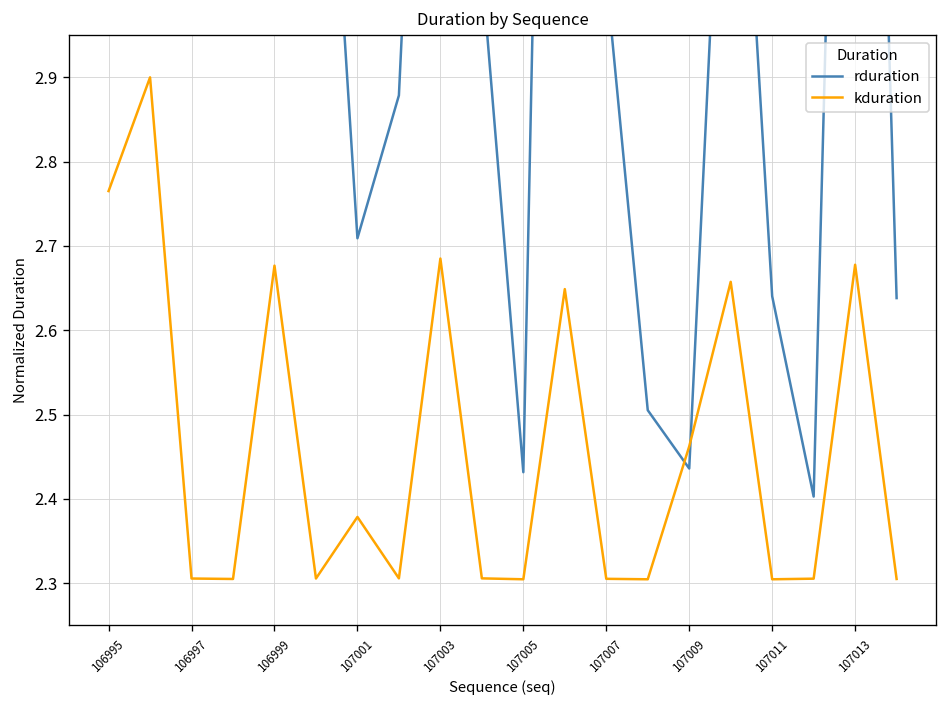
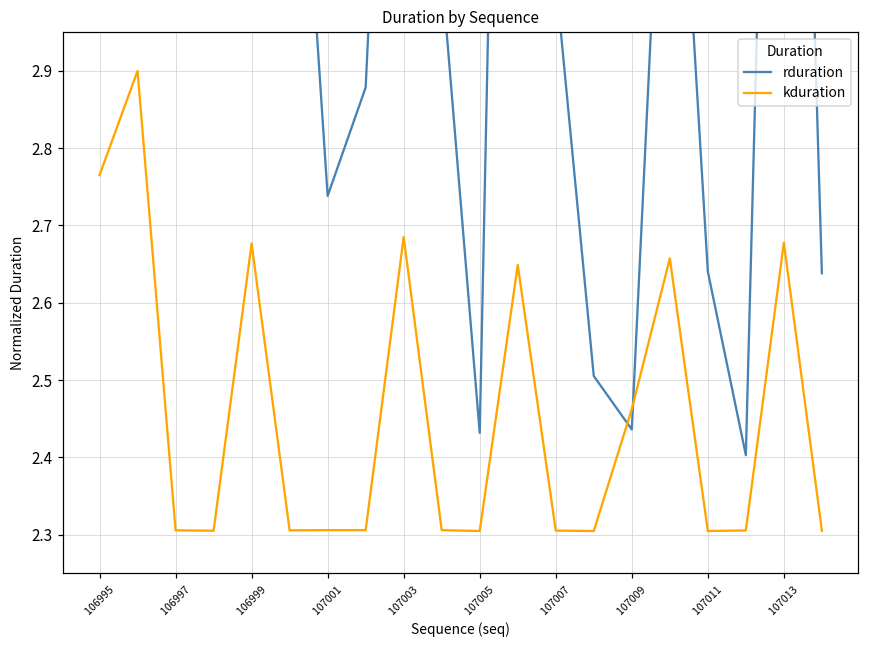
rduration, 107001: 2.71 -> 2.74
kduration, 107001: 2.38 -> 2.31
